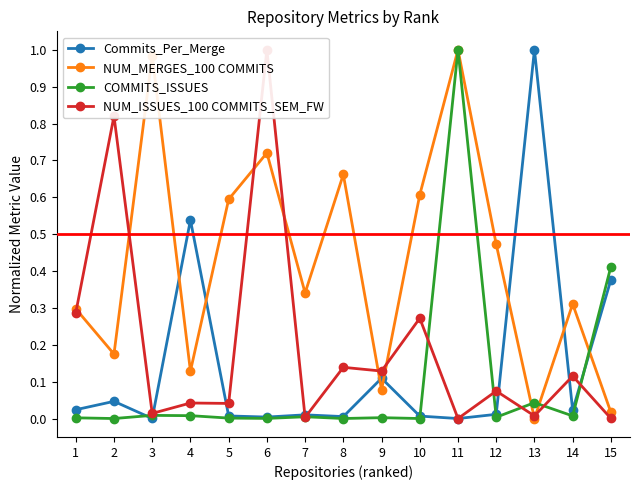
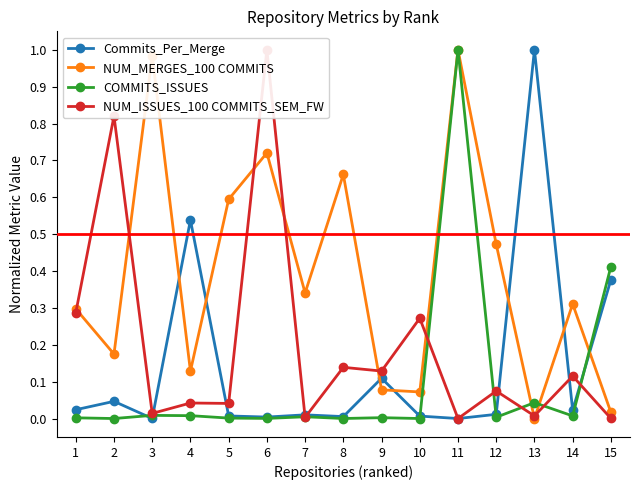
NUM_MERGES_100 COMMITS, 10: 0.61 -> 0.07
